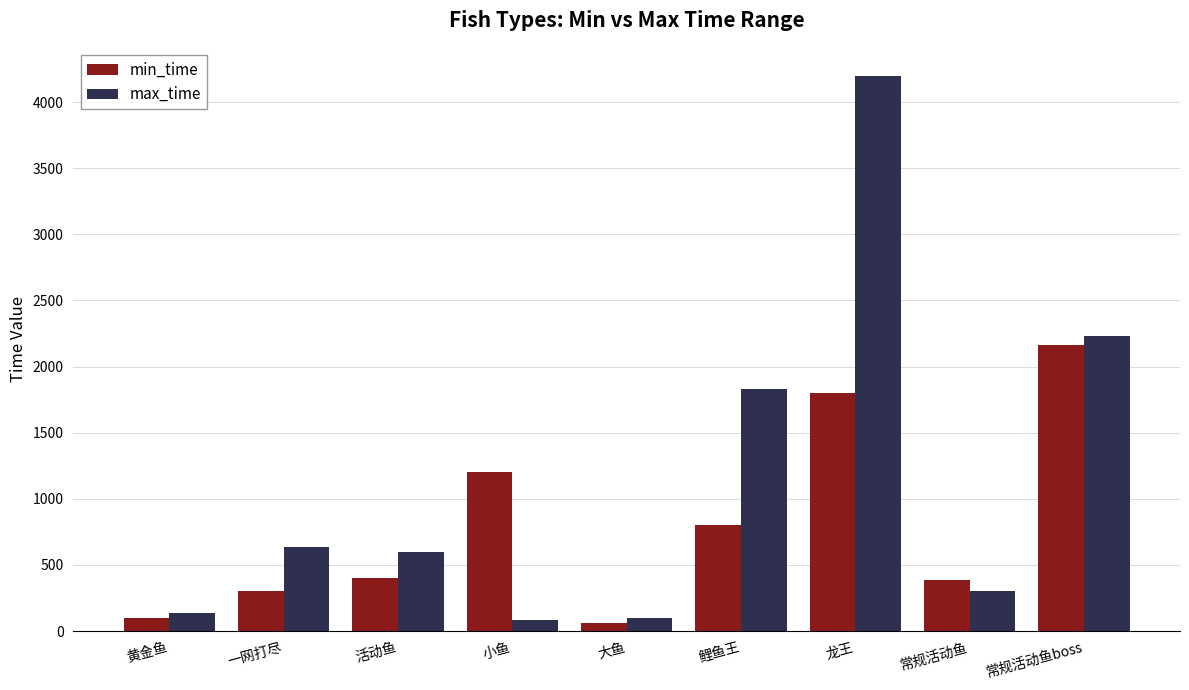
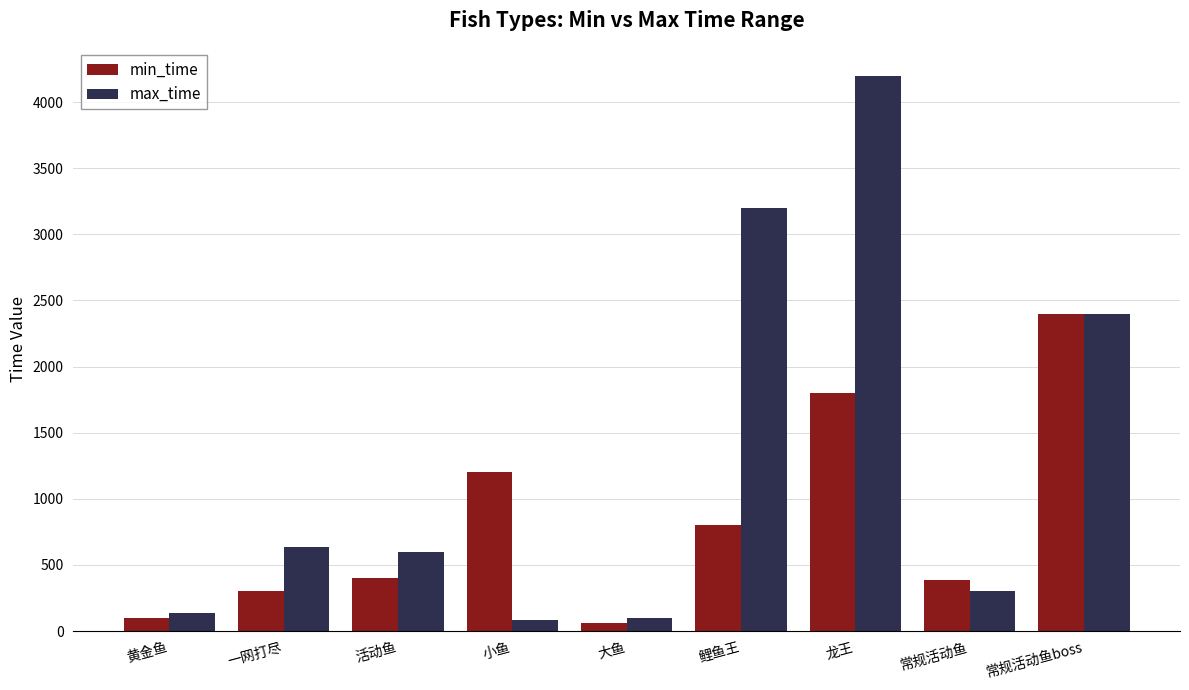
max_time, 鲤鱼王: 1830 -> 3200
min_time, 常规活动鱼boss: 2170 -> 2400
max_time, 常规活动鱼boss: 2230 -> 2400
